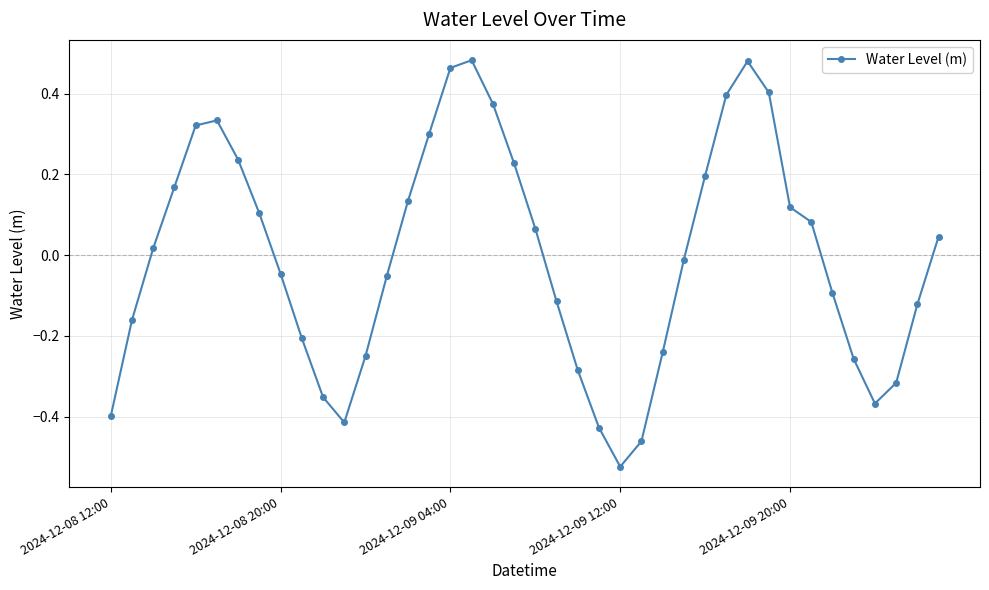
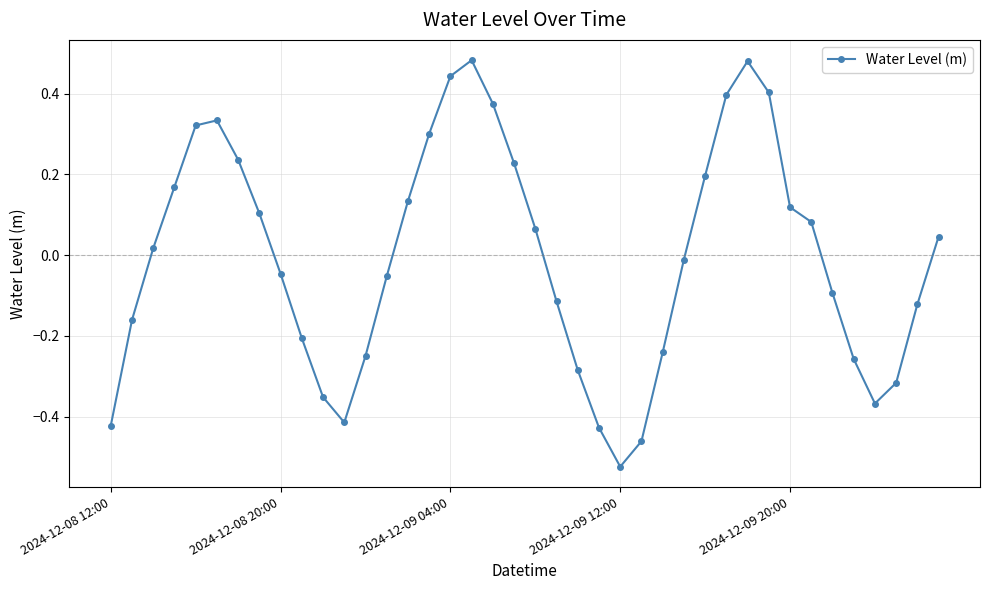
2024-12-08 12:00: -0.40 -> -0.42
2024-12-09 04:00: 0.46 -> 0.44
